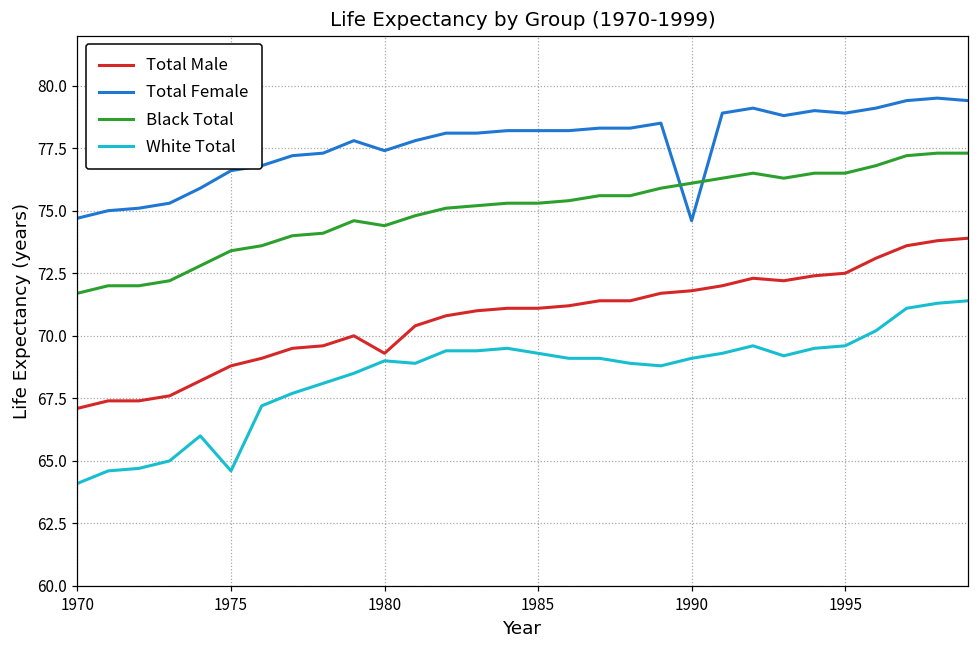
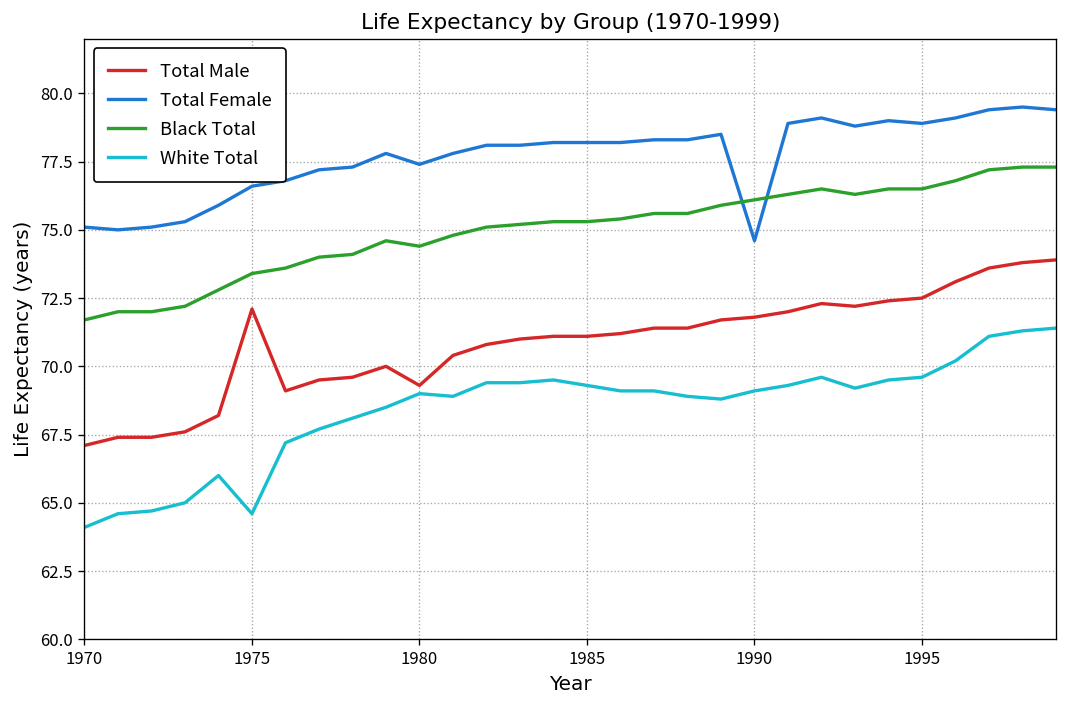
Total Female, 1970: 74.7 -> 75.1
Total Male, 1975: 68.8 -> 72.1
